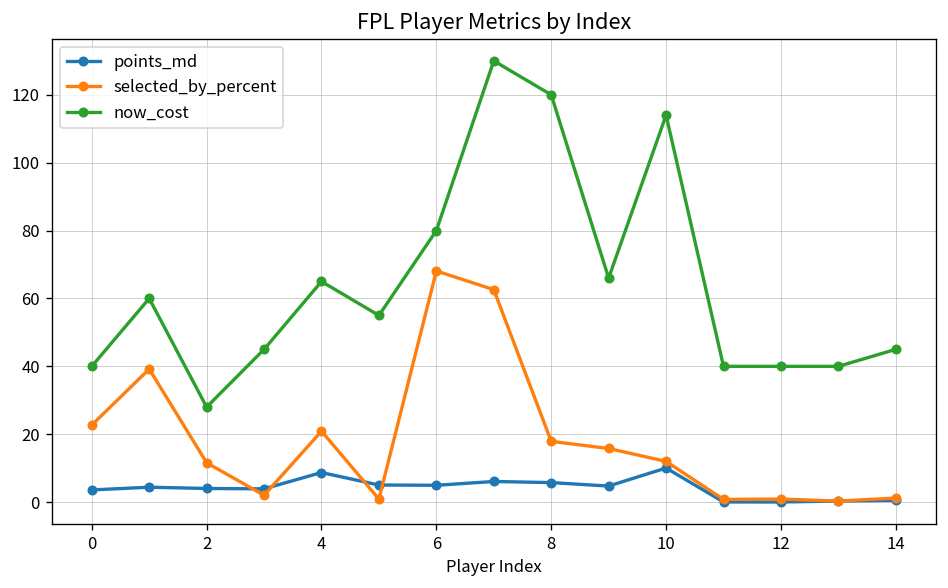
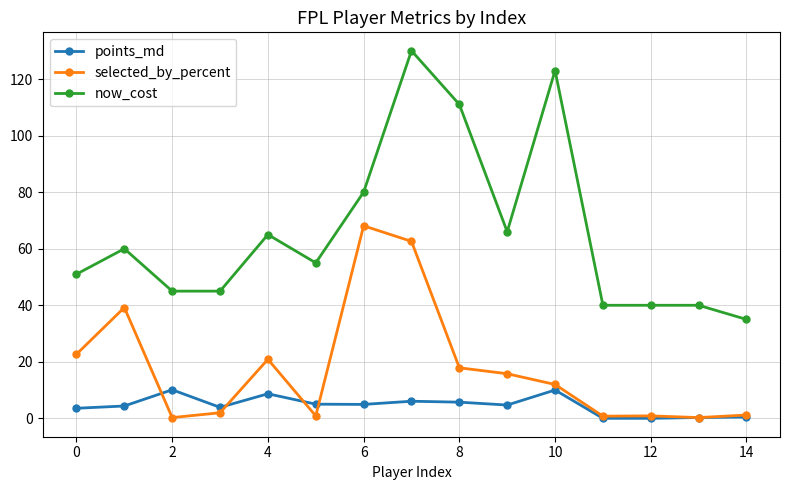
now_cost, 0: 40 -> 51
points_md, 2: 4 -> 10
selected_by_percent, 2: 12 -> 0
now_cost, 2: 28 -> 45
now_cost, 8: 120 -> 111
now_cost, 10: 114 -> 123
now_cost, 14: 45 -> 35
